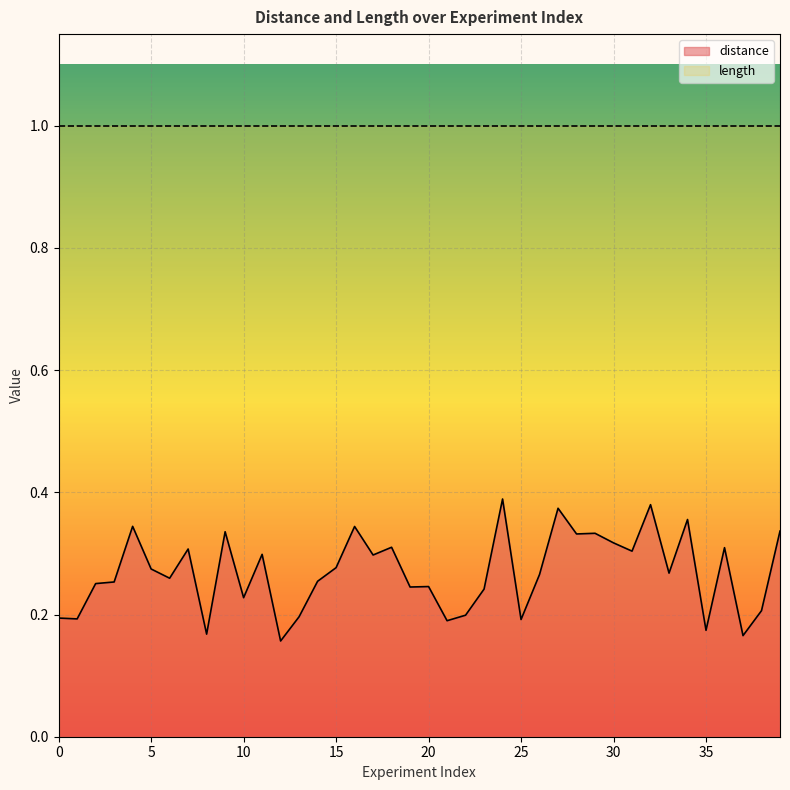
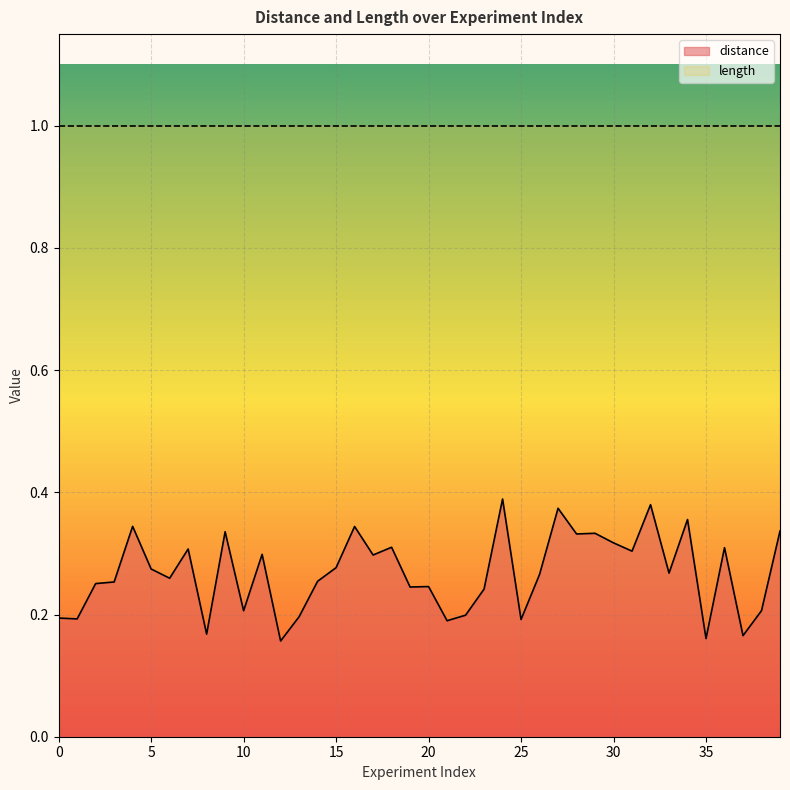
distance, 10: 0.23 -> 0.21
distance, 35: 0.17 -> 0.16
